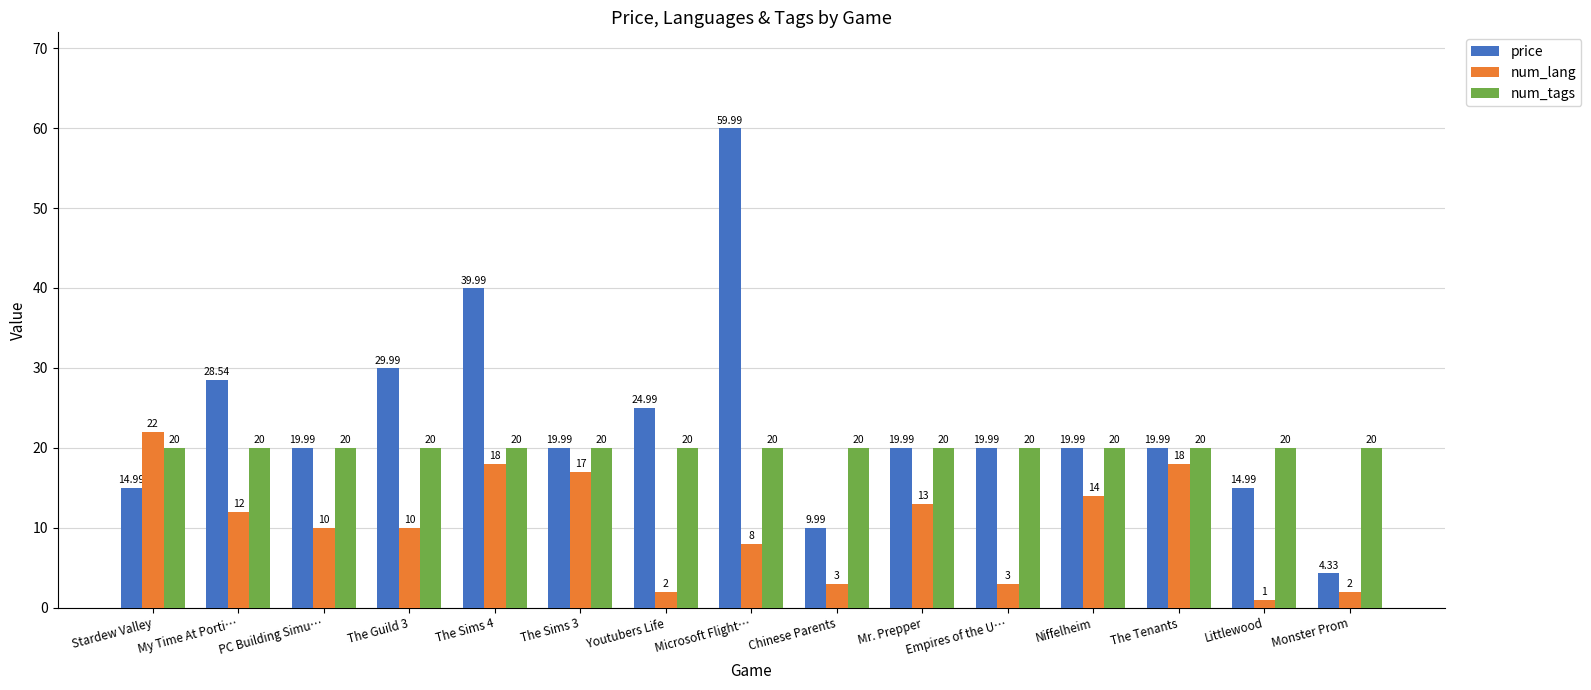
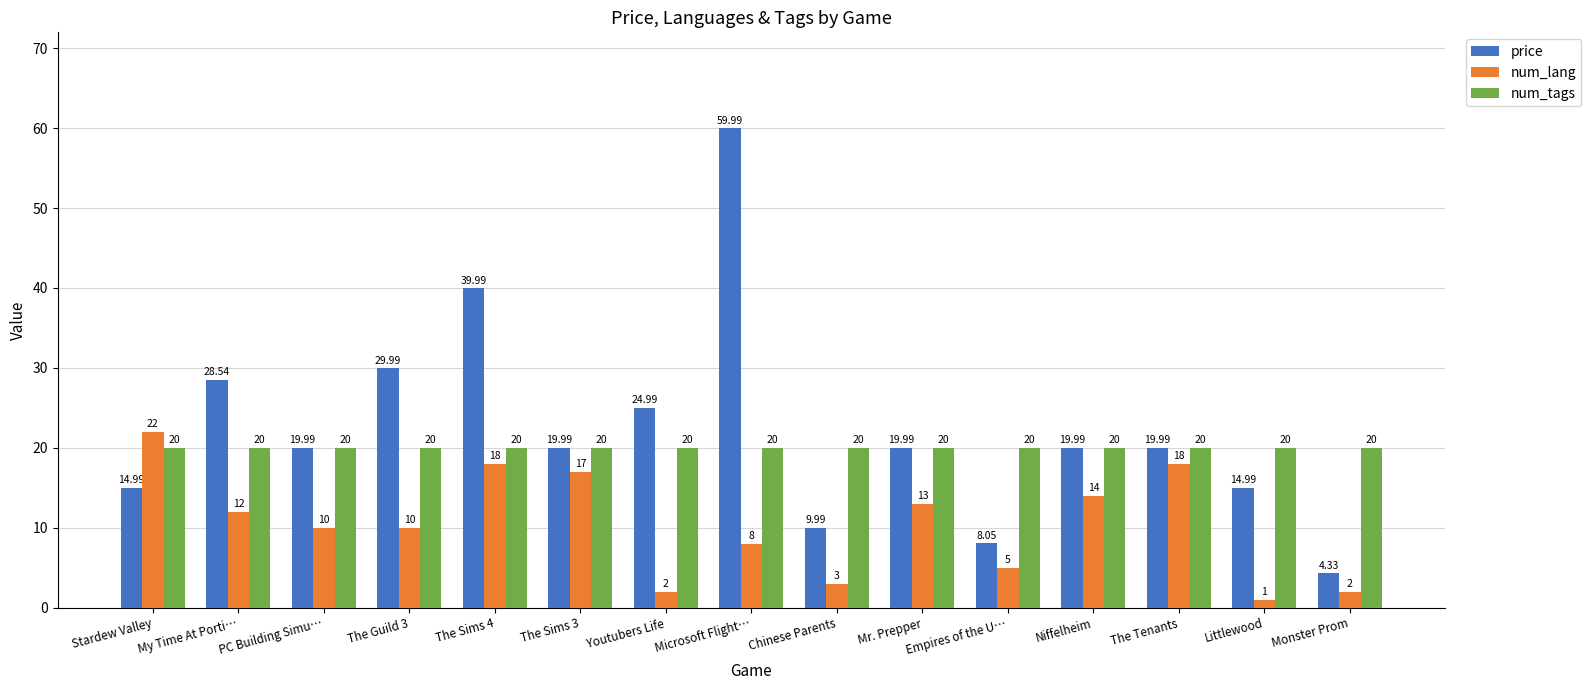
price, Empires of the U…: 19.99 -> 8.05
num_lang, Empires of the U…: 3 -> 5
